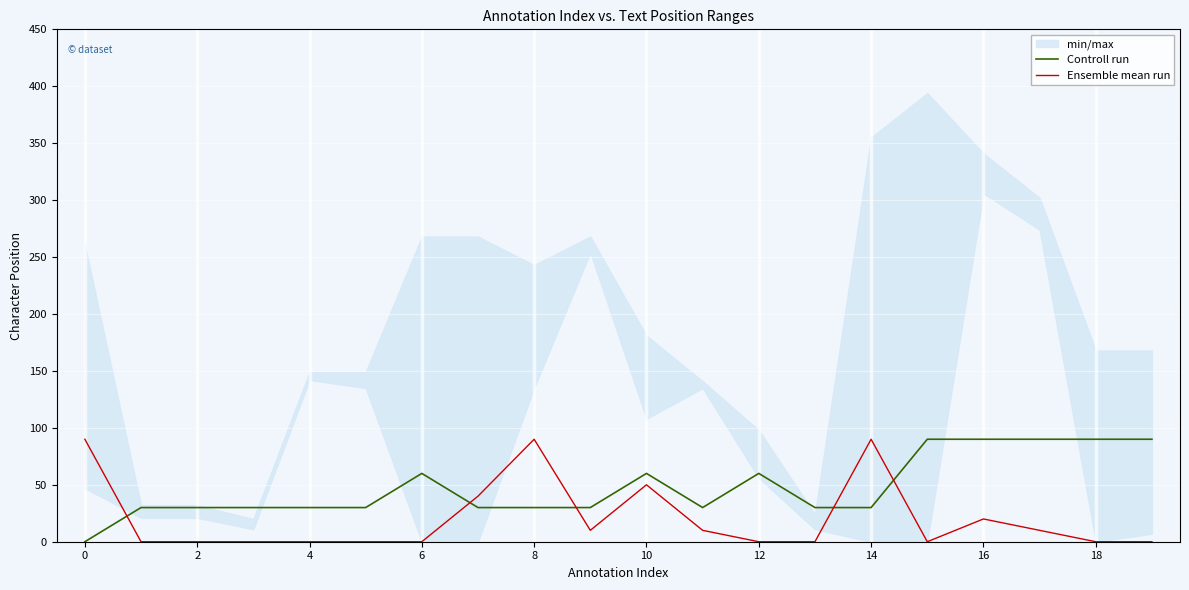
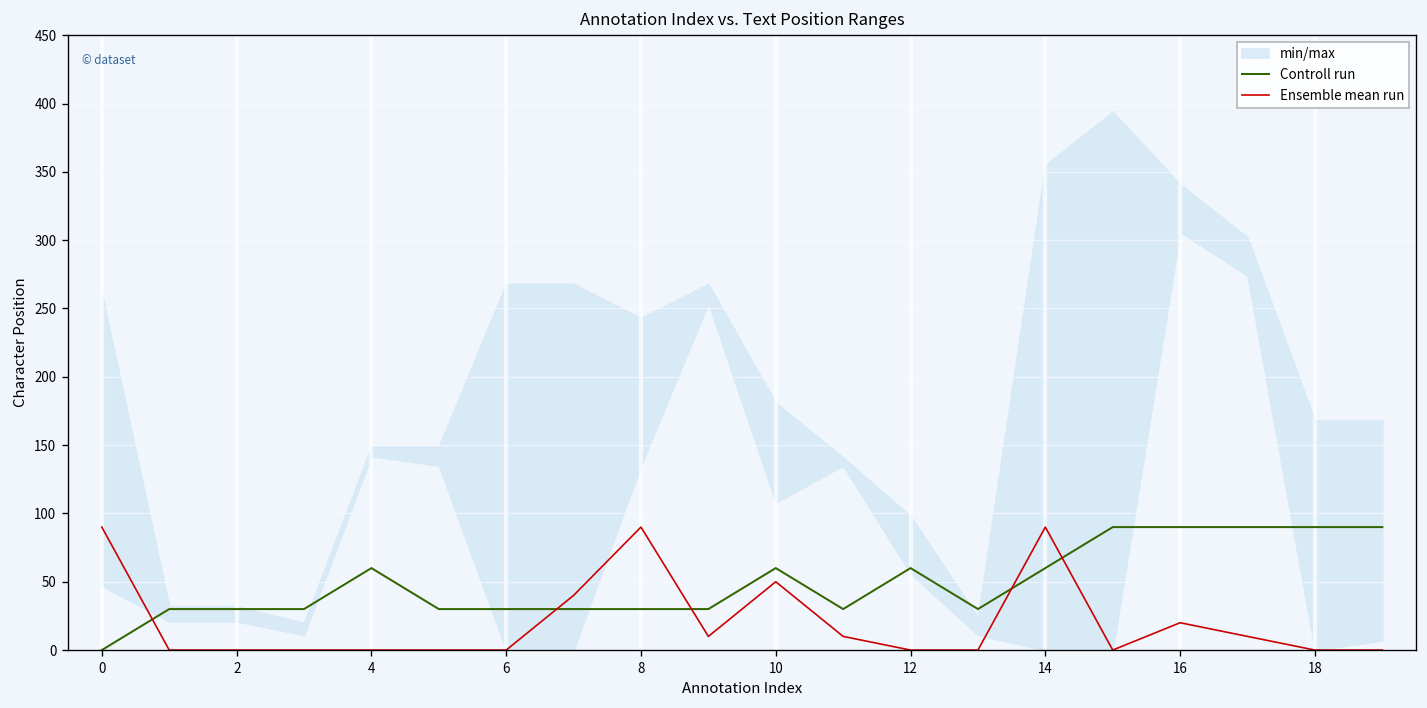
Controll run, 4: 30 -> 60
Controll run, 6: 60 -> 30
Controll run, 14: 30 -> 60
